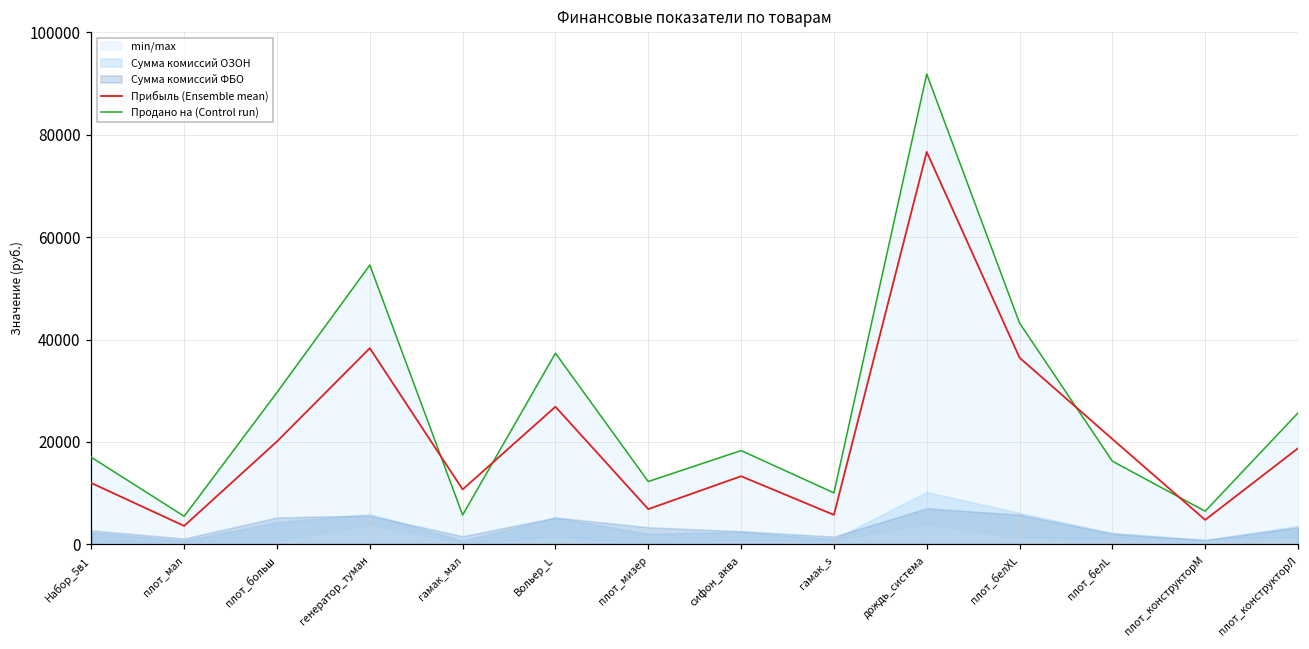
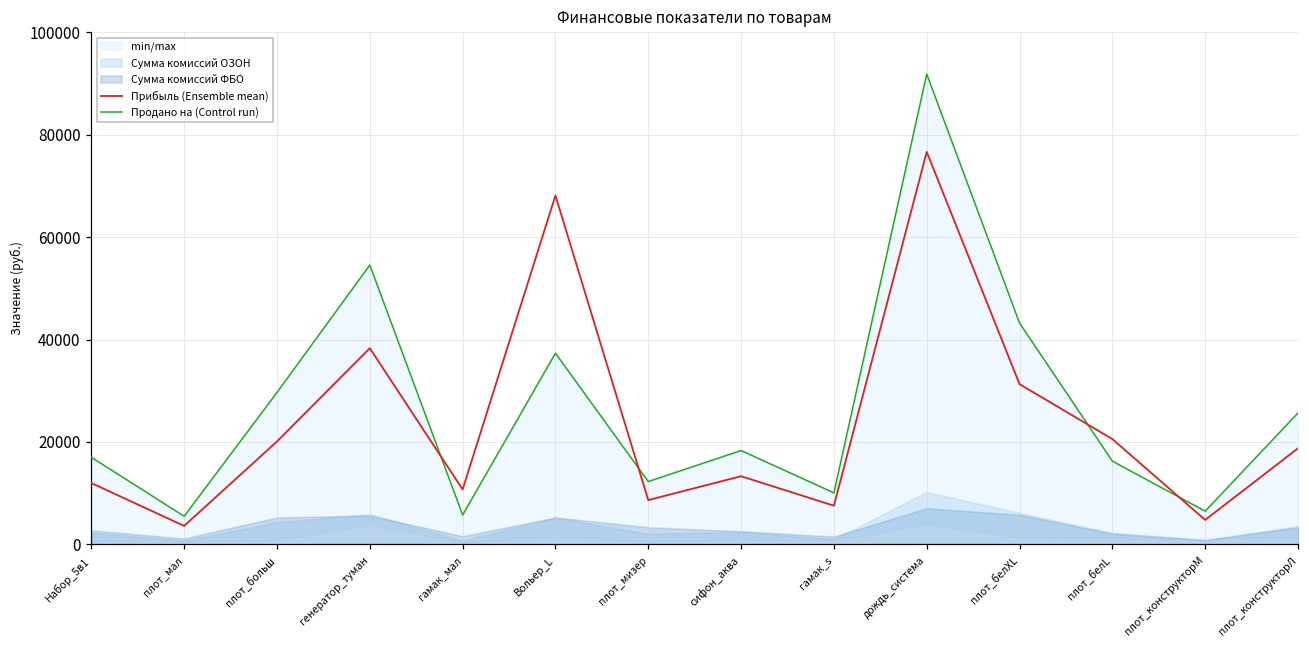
Прибыль (Ensemble mean), Вольер_L: 27000 -> 68000
Прибыль (Ensemble mean), плот_мизер: 7000 -> 9000
Прибыль (Ensemble mean), гамак_s: 6000 -> 8000
Прибыль (Ensemble mean), плот_белXL: 36000 -> 31000
